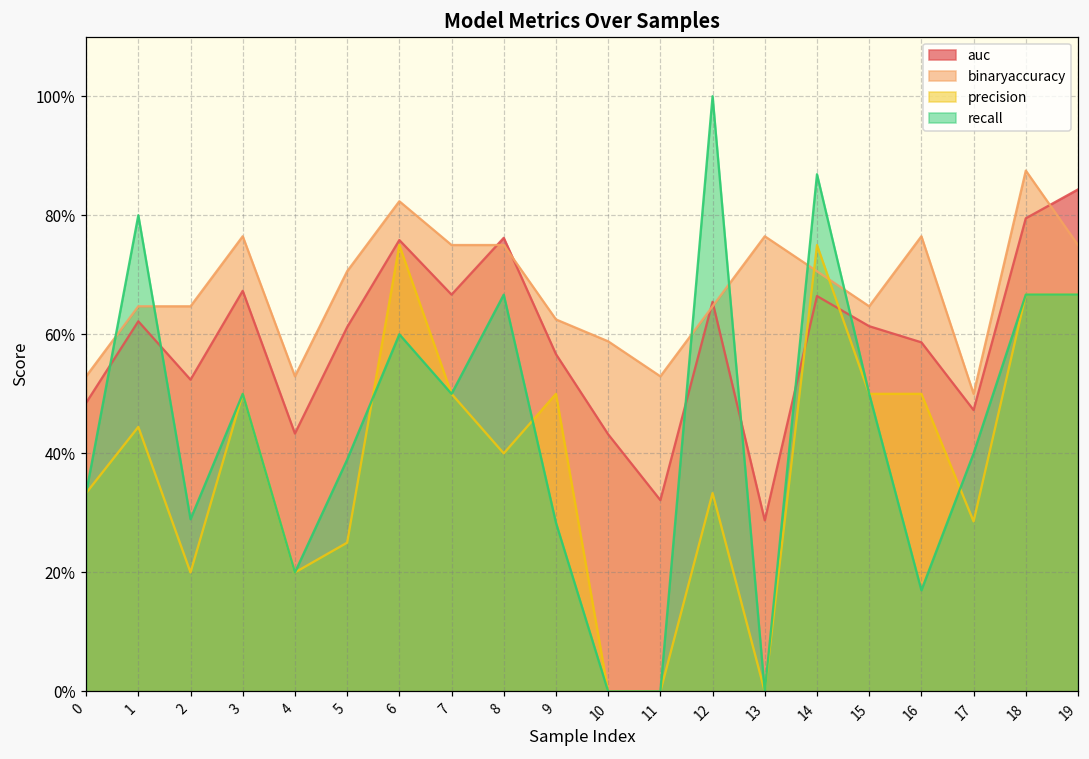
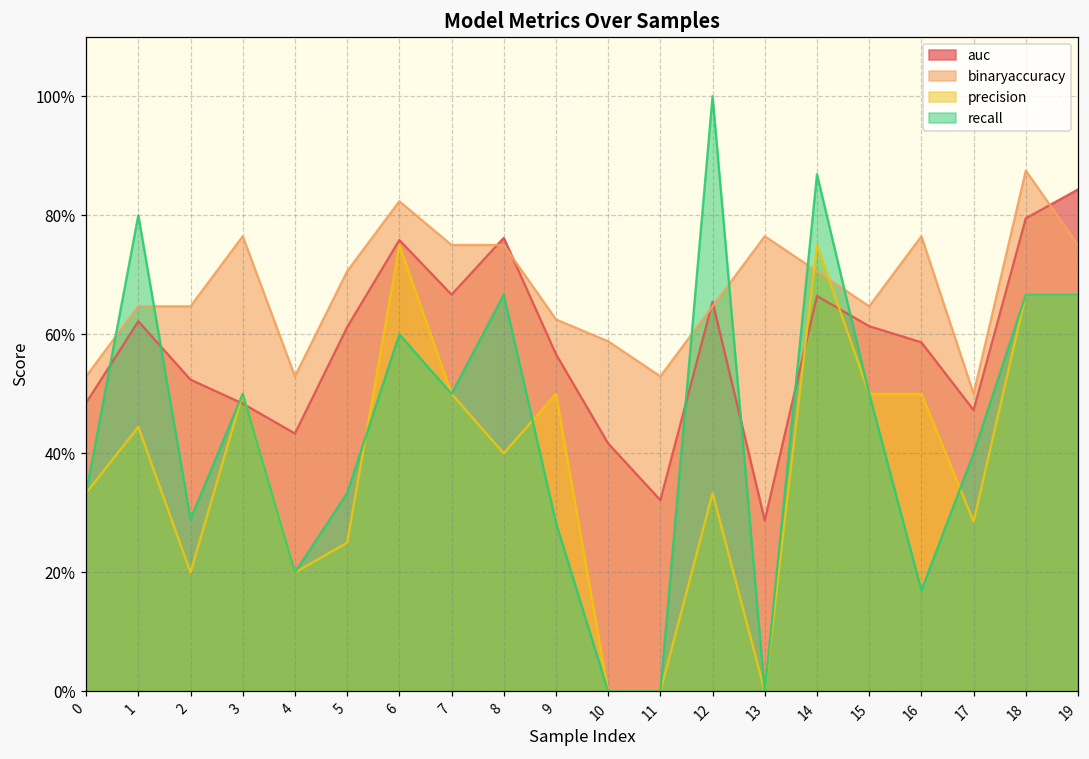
auc, 3: 67% -> 48%
recall, 5: 39% -> 33%
auc, 10: 43% -> 42%
